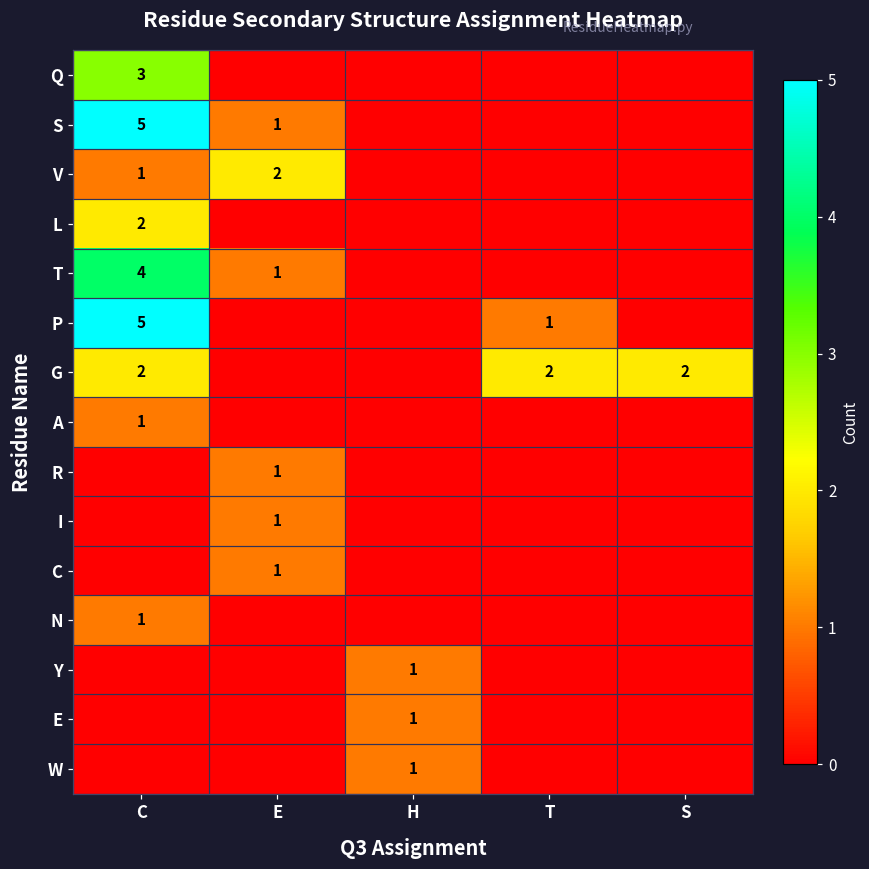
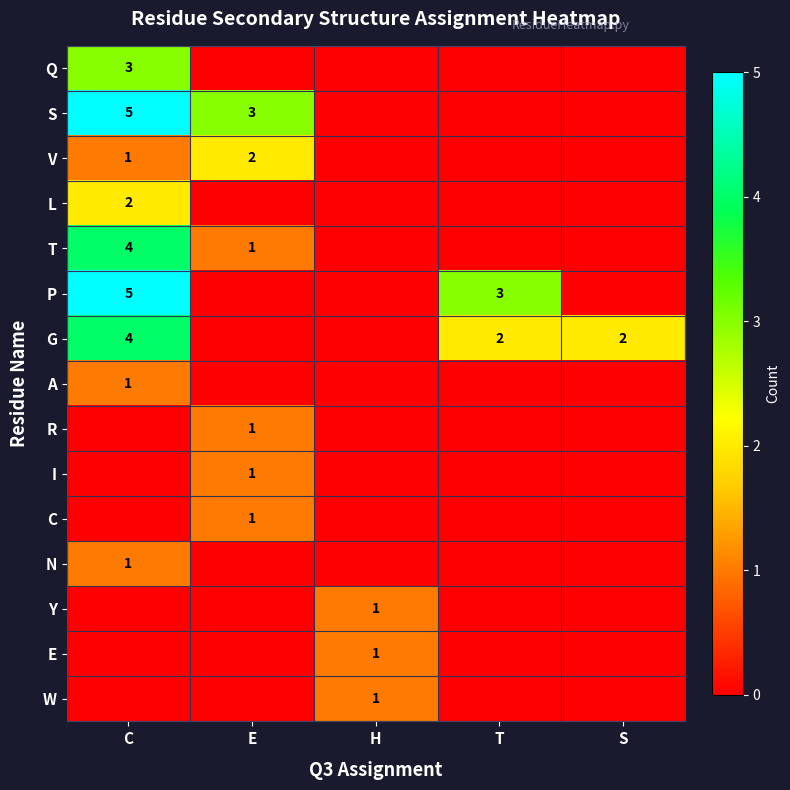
S, E: 1 -> 3
P, T: 1 -> 3
G, C: 2 -> 4
